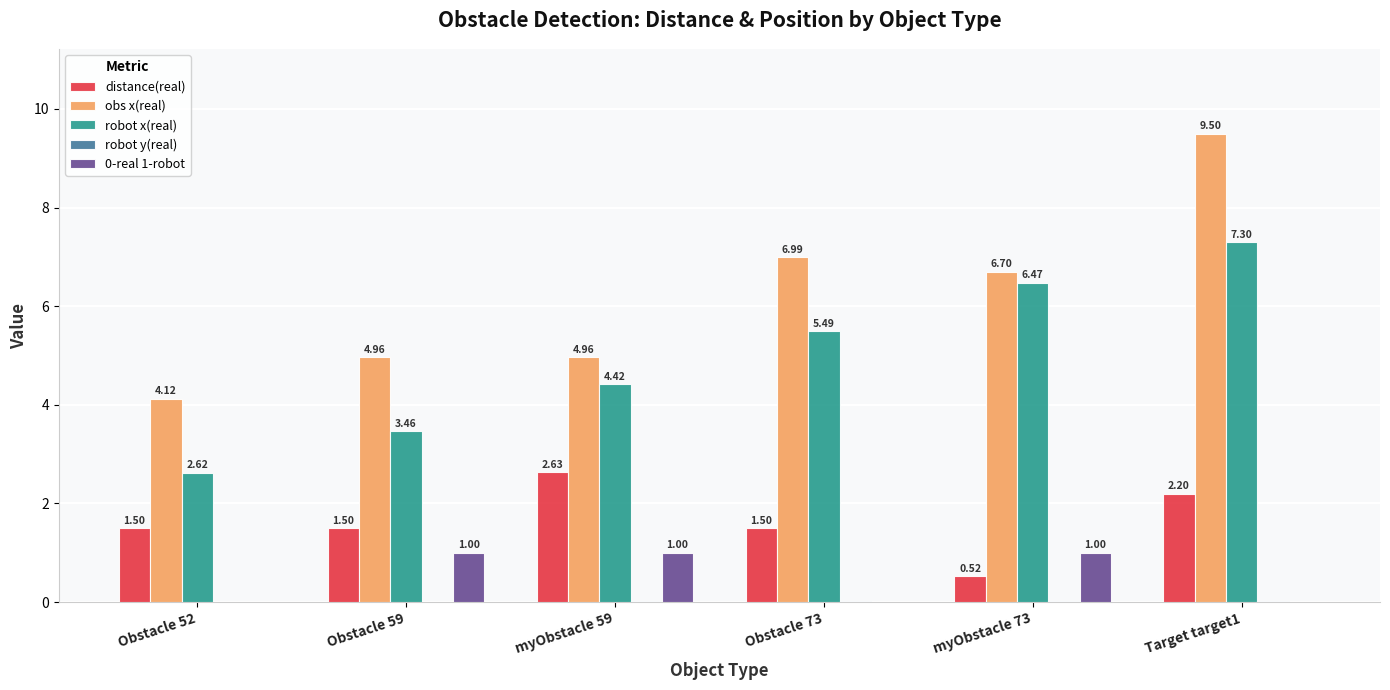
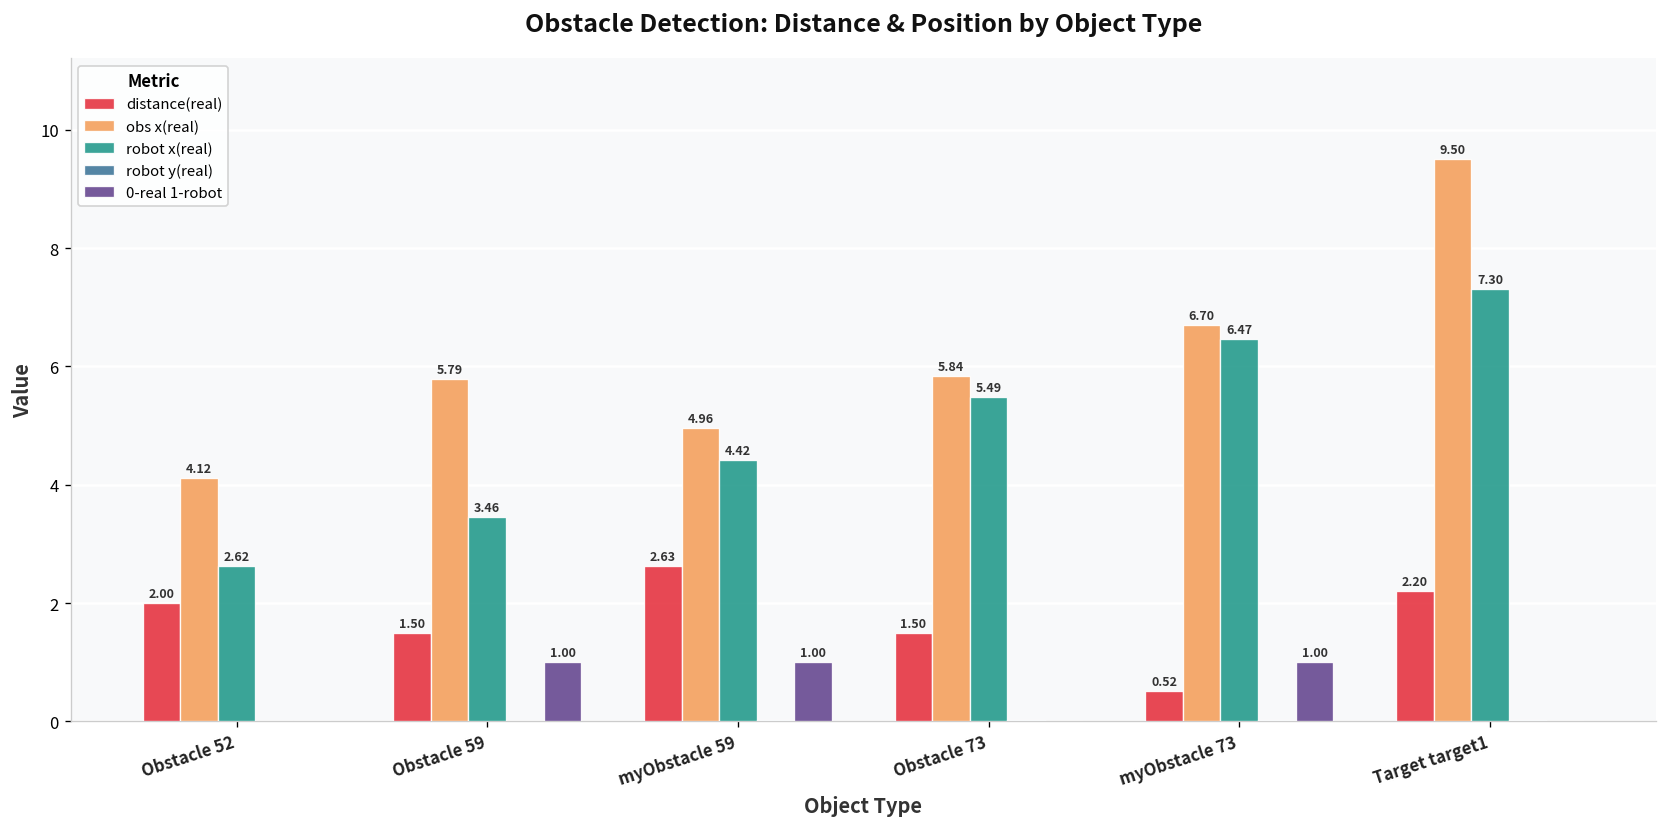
distance(real), Obstacle 52: 1.50 -> 2.00
obs x(real), Obstacle 59: 4.96 -> 5.79
obs x(real), Obstacle 73: 6.99 -> 5.84
